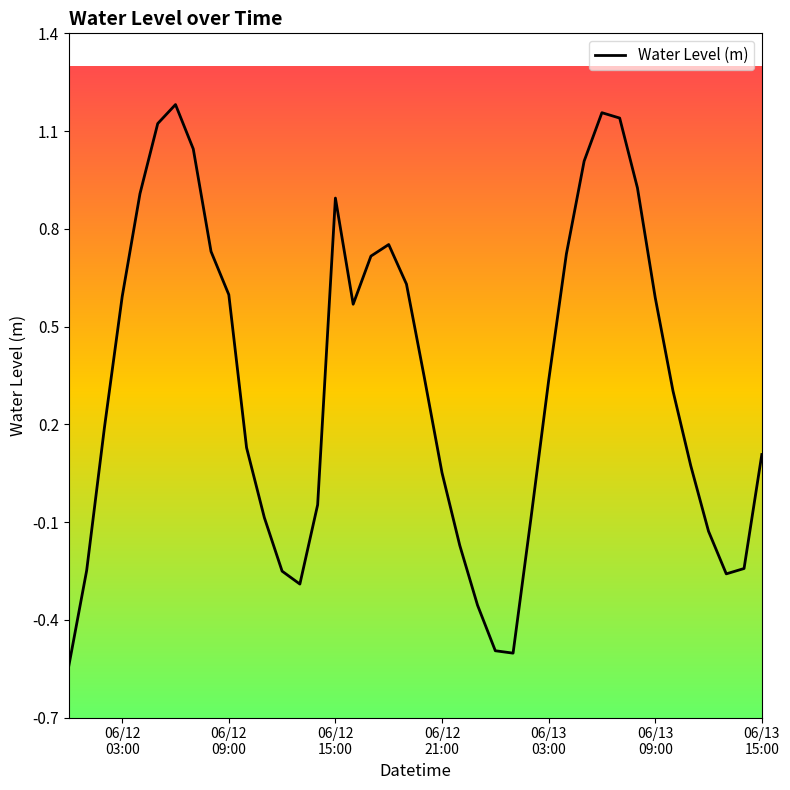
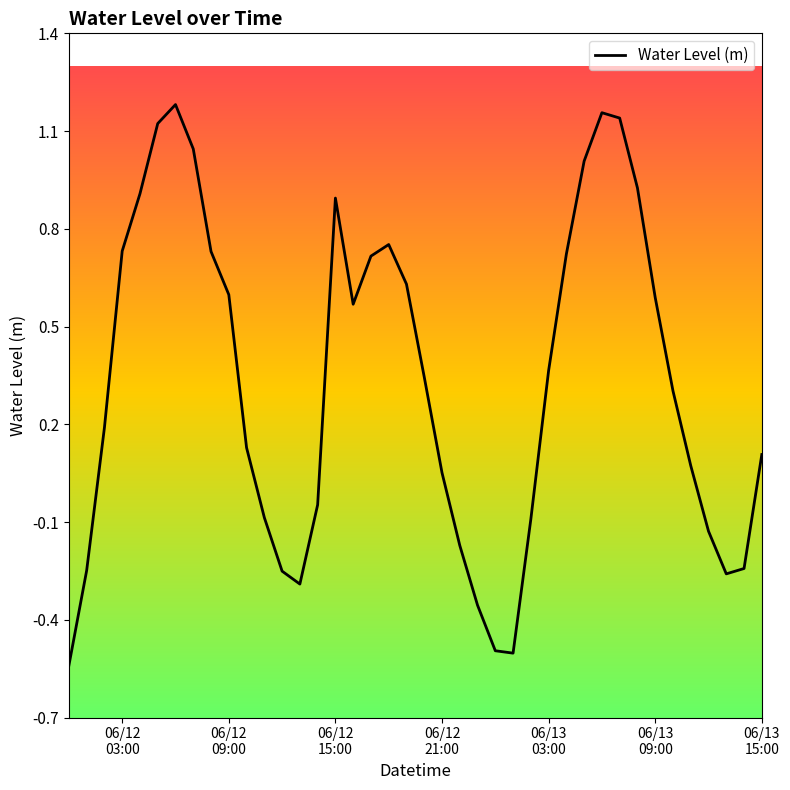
06/12 03:00: 0.59 -> 0.73
06/13 03:00: 0.33 -> 0.36
